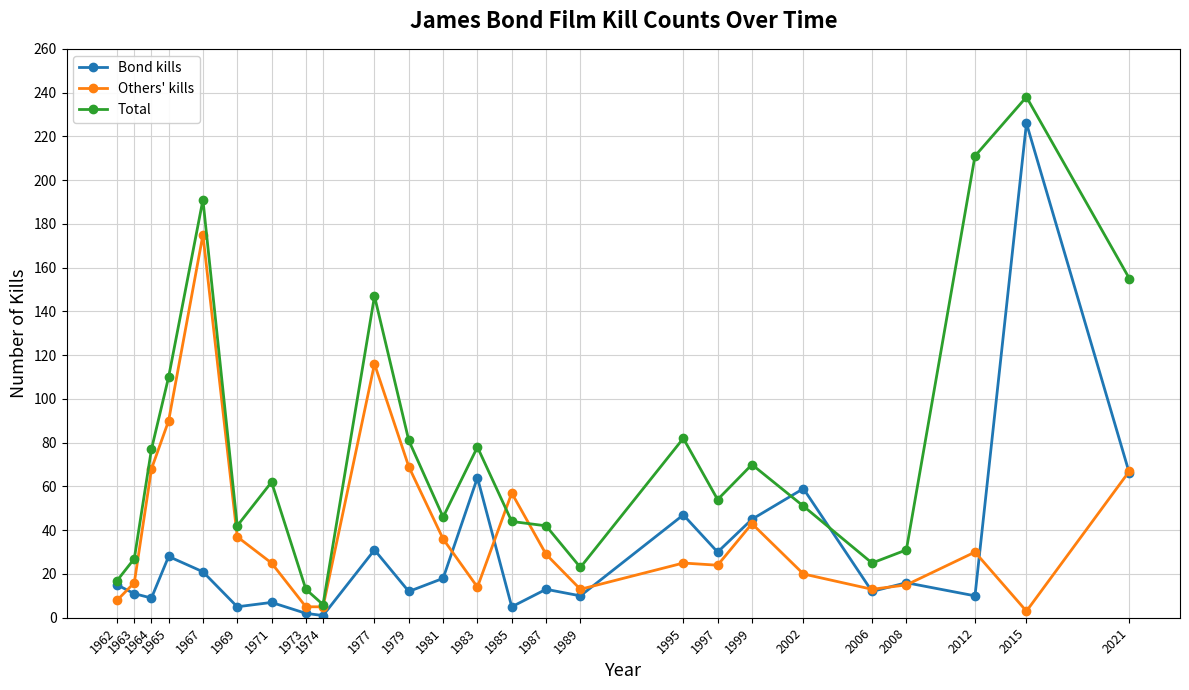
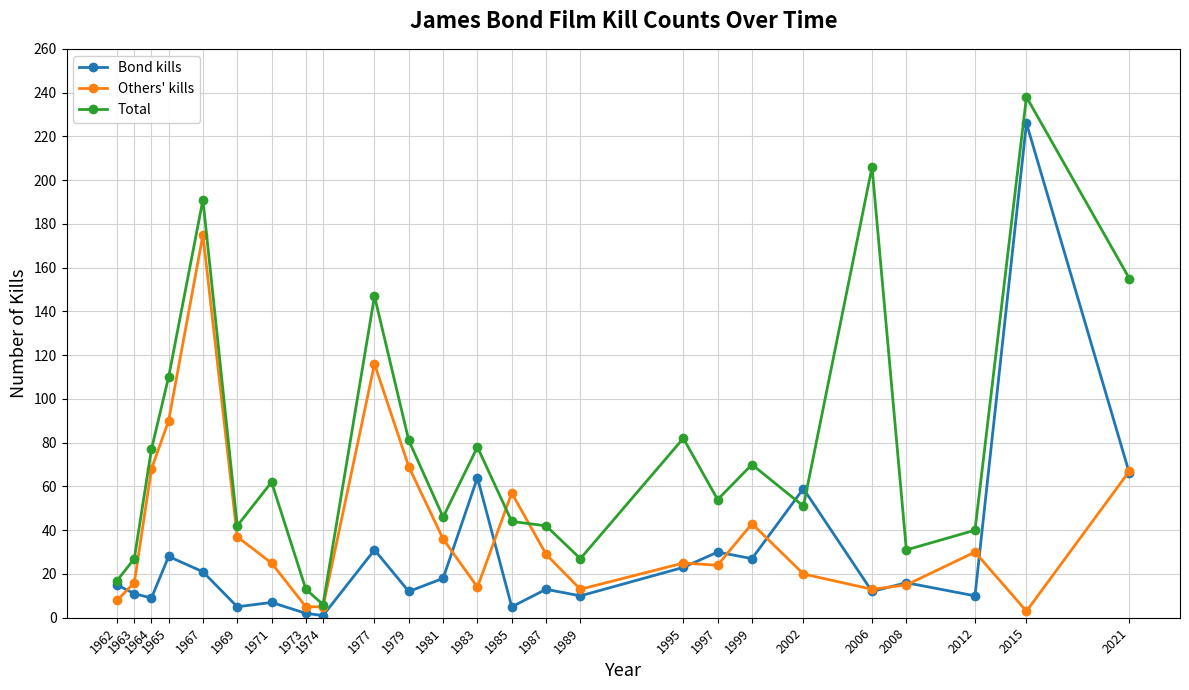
Total, 1989: 23 -> 27
Bond kills, 1995: 47 -> 23
Bond kills, 1999: 45 -> 27
Total, 2006: 25 -> 206
Total, 2012: 211 -> 40
